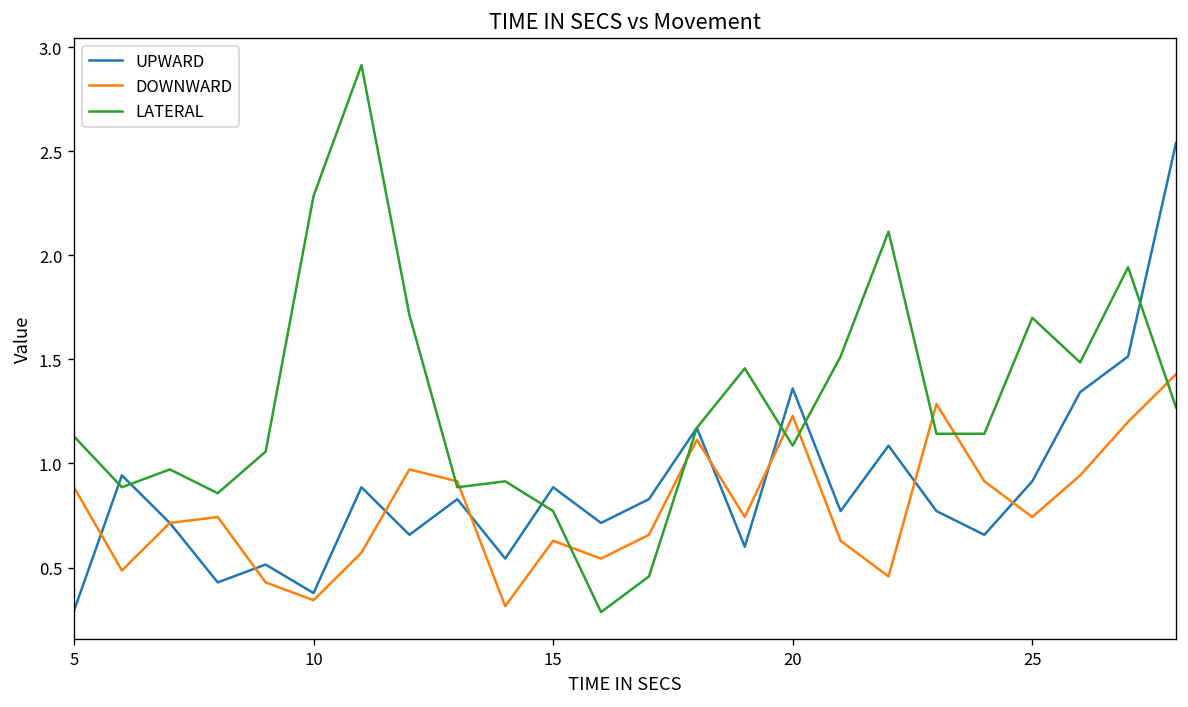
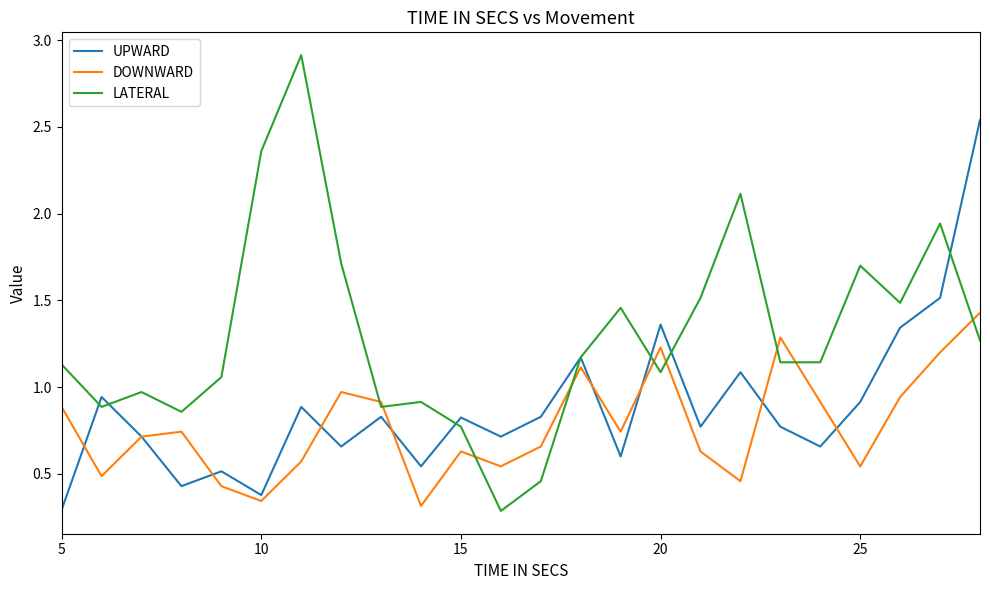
LATERAL, 10: 2.29 -> 2.36
UPWARD, 15: 0.89 -> 0.82
DOWNWARD, 25: 0.74 -> 0.54
